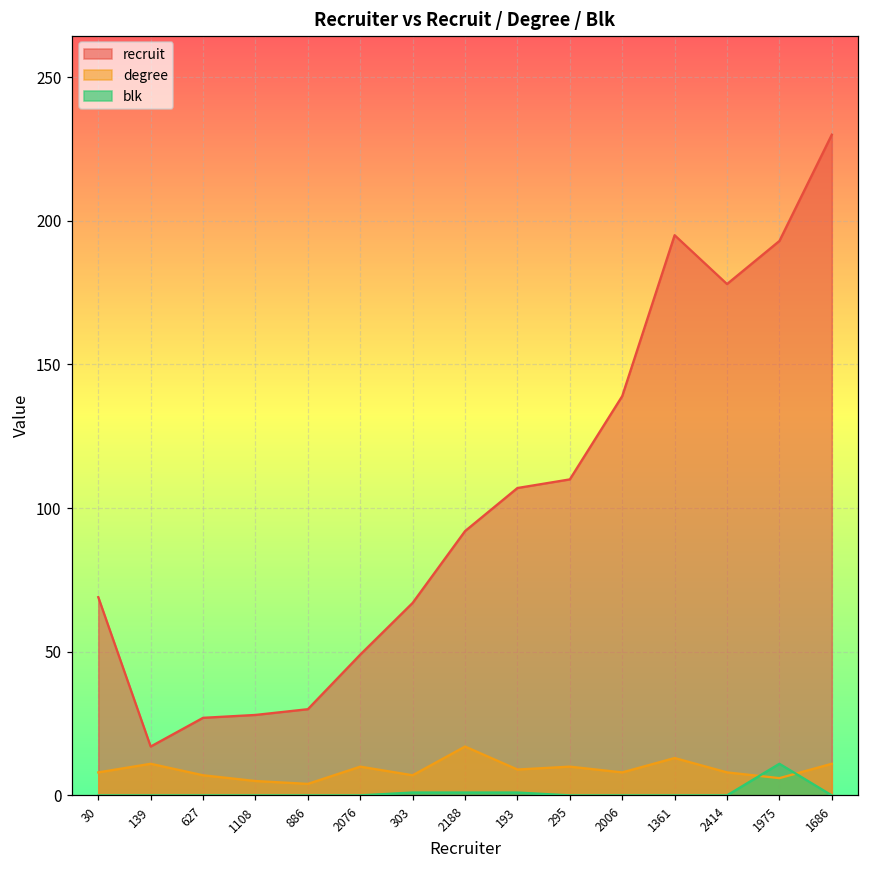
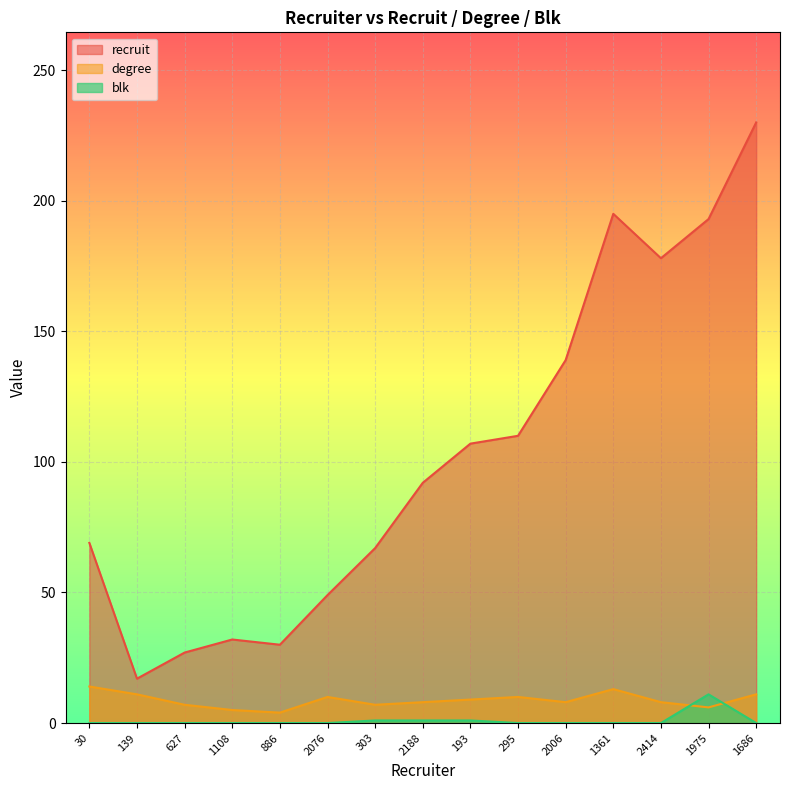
degree, 30: 8 -> 14
recruit, 1108: 28 -> 32
degree, 2188: 17 -> 8
